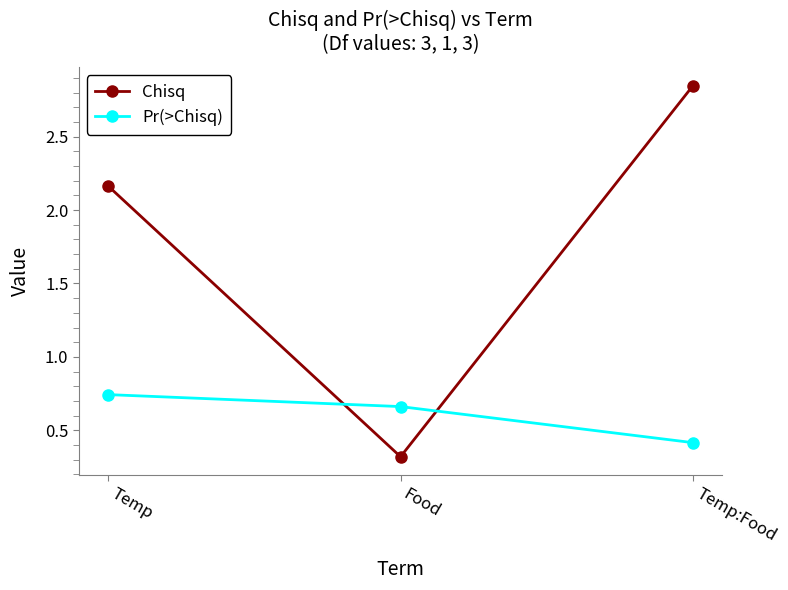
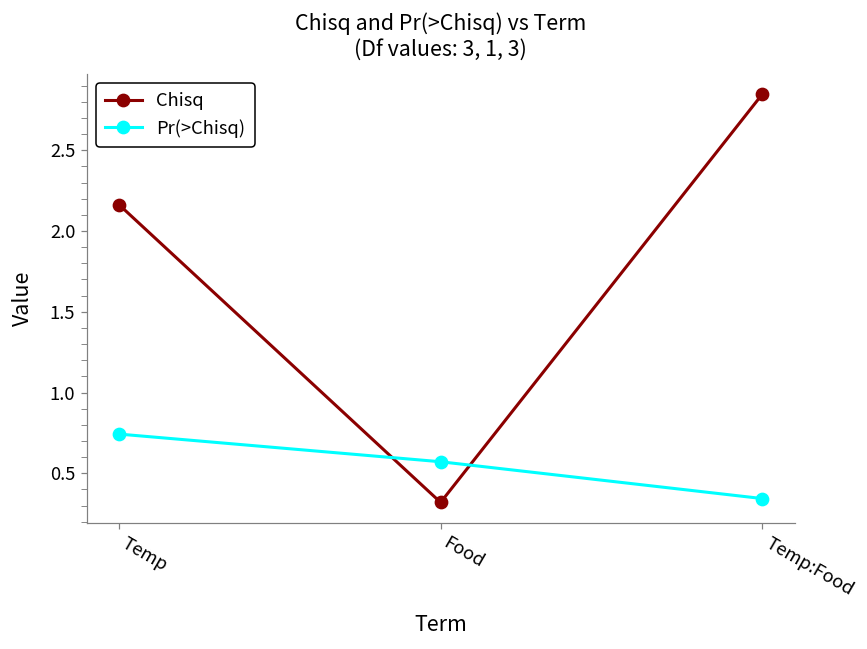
Pr(>Chisq), Food: 0.66 -> 0.57
Pr(>Chisq), Temp:Food: 0.42 -> 0.34
